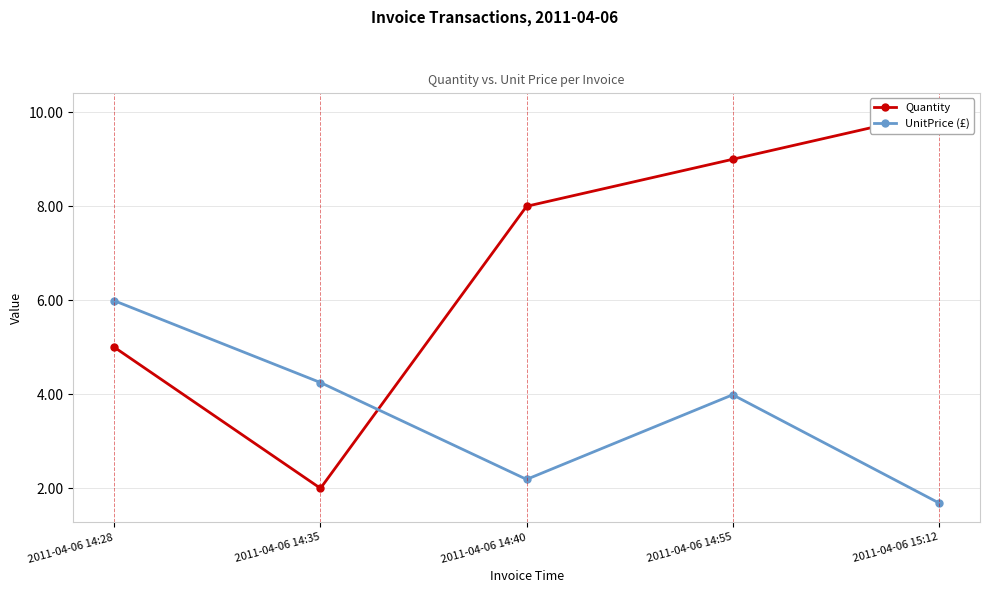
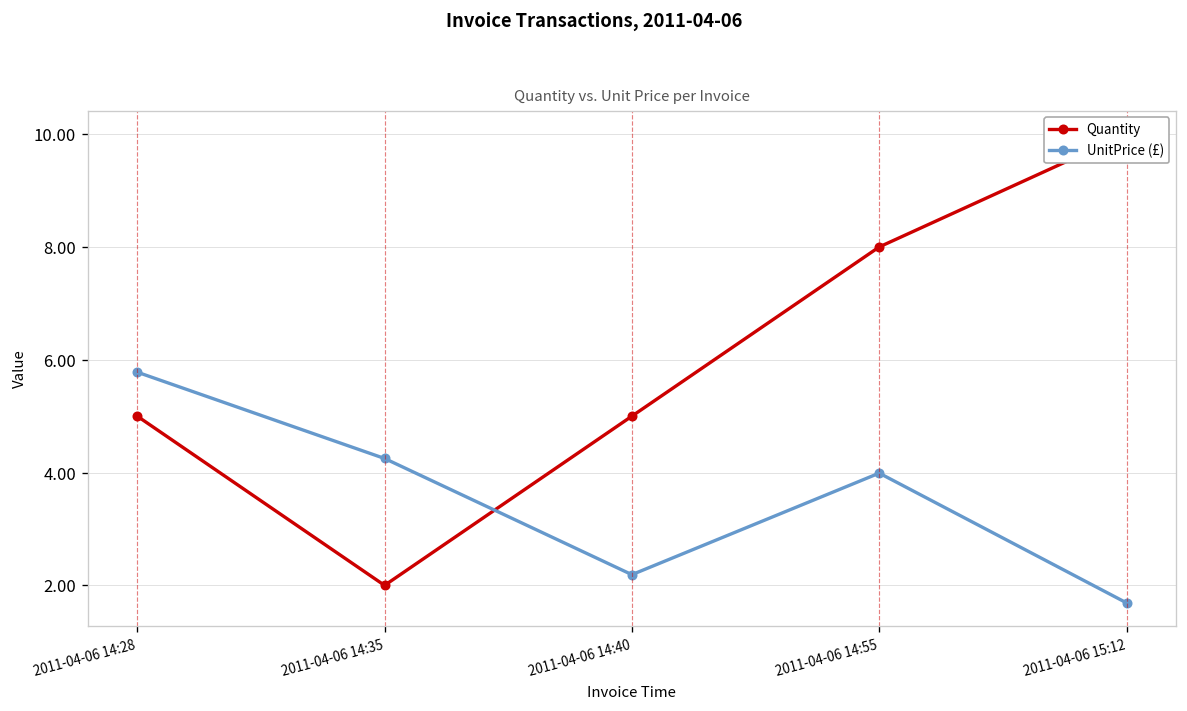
UnitPrice (£), 2011-04-06 14:28: 6.0 -> 5.8
Quantity, 2011-04-06 14:40: 8 -> 5
Quantity, 2011-04-06 14:55: 9 -> 8
